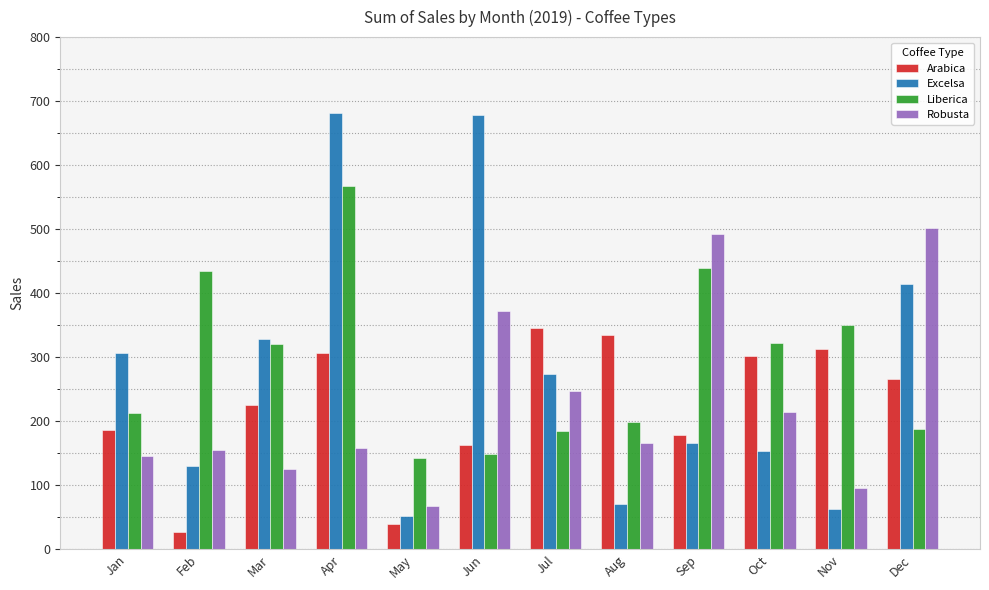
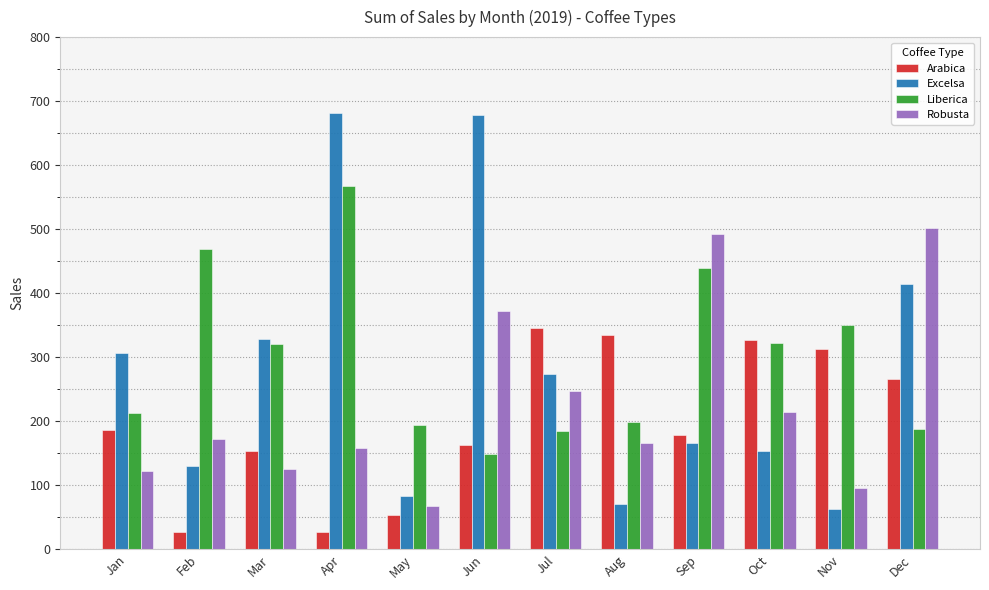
Robusta, Jan: 150 -> 120
Liberica, Feb: 430 -> 470
Robusta, Feb: 160 -> 170
Arabica, Mar: 220 -> 150
Arabica, Apr: 310 -> 30
Arabica, May: 40 -> 50
Excelsa, May: 50 -> 80
Liberica, May: 140 -> 190
Arabica, Oct: 300 -> 330
